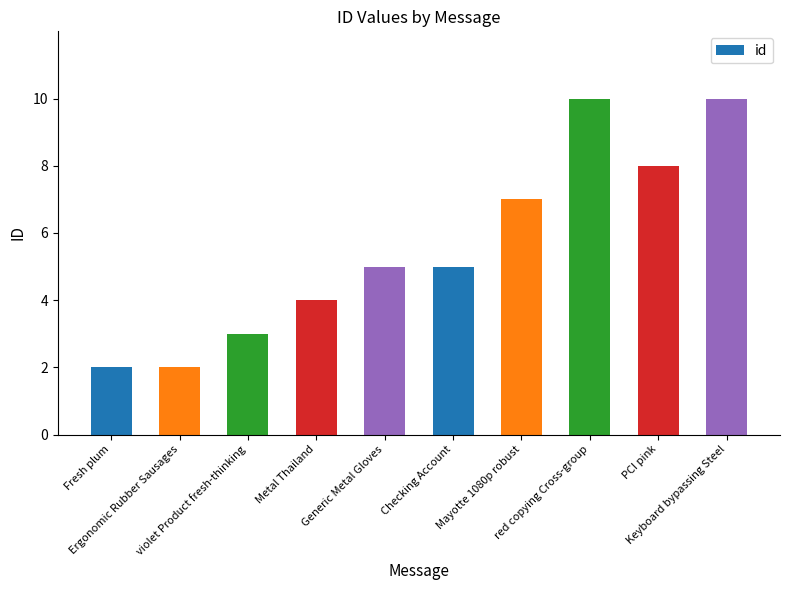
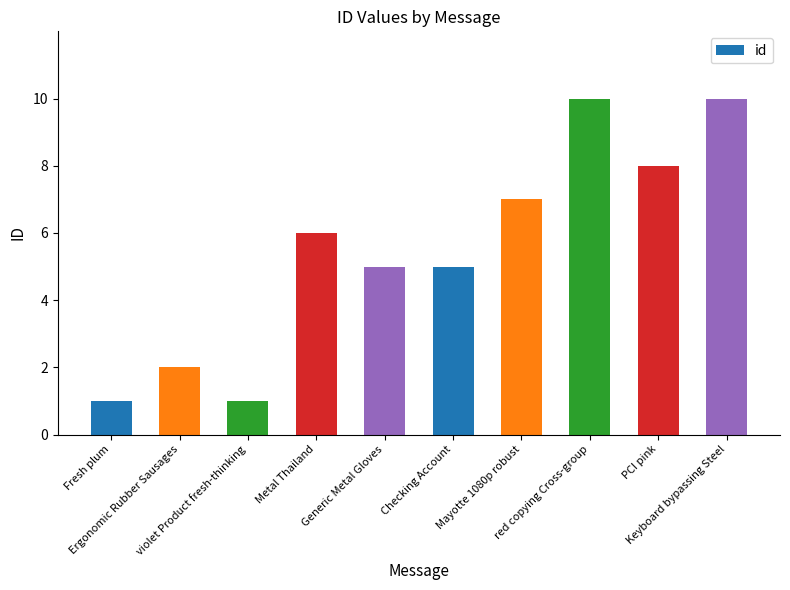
Fresh plum: 2 -> 1
violet Product fresh-thinking: 3 -> 1
Metal Thailand: 4 -> 6
